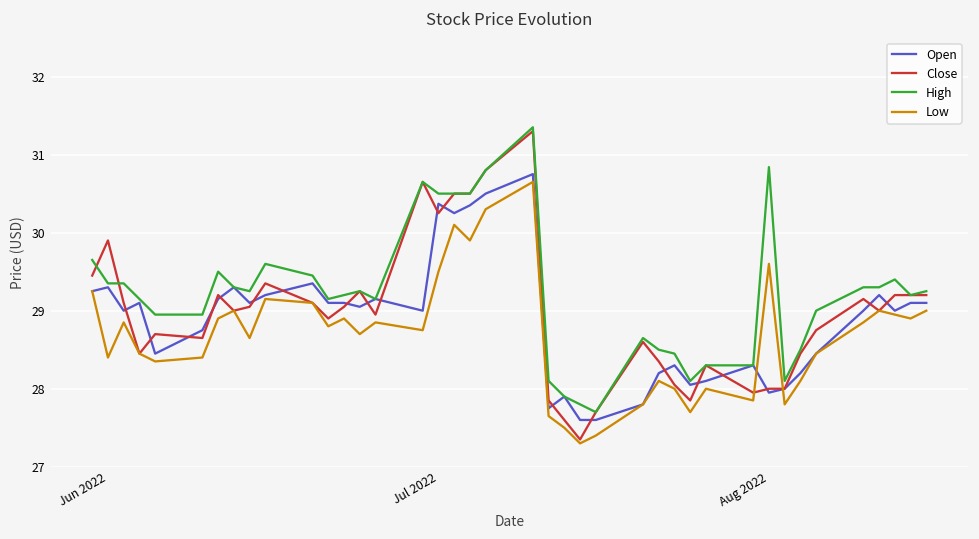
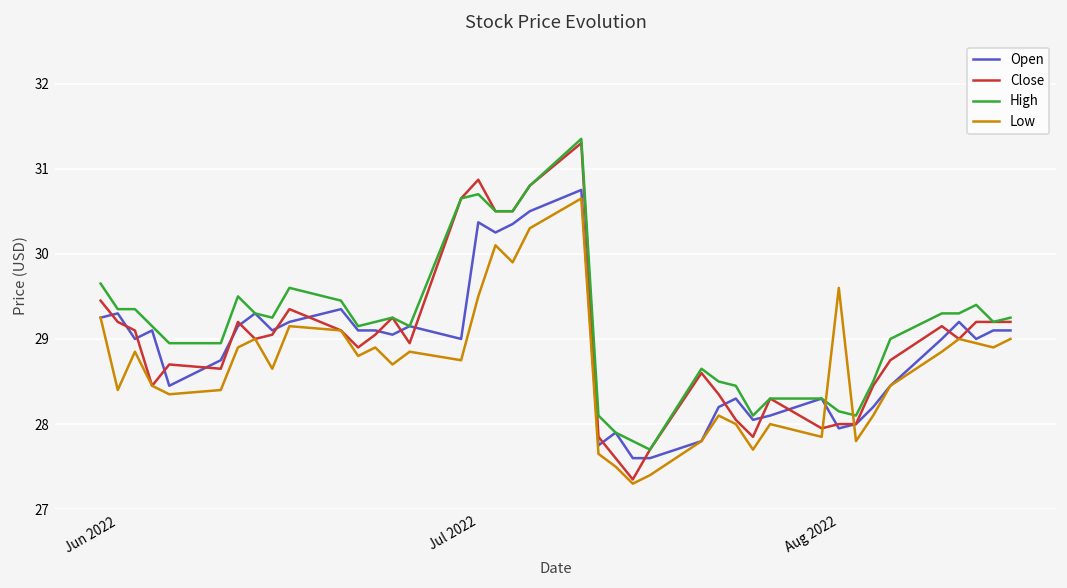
Close, Jun 2022: 29.9 -> 29.2
Close, Jul 2022: 30.3 -> 30.9
High, Jul 2022: 30.5 -> 30.7
High, Aug 2022: 30.8 -> 28.2
